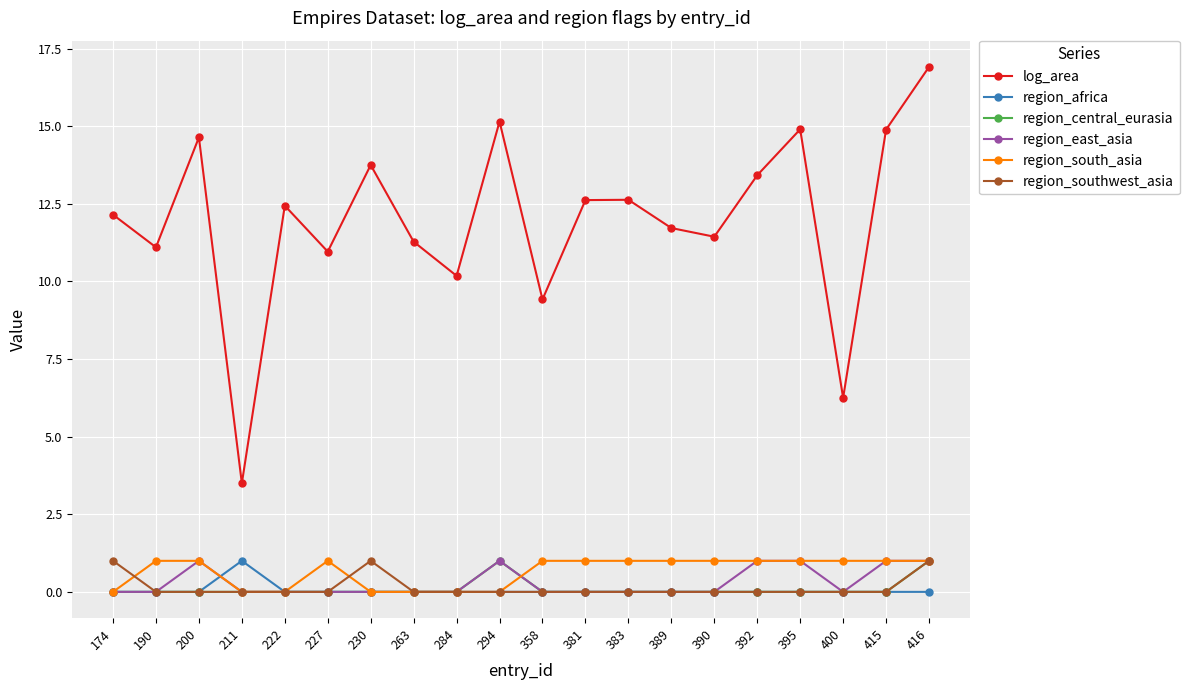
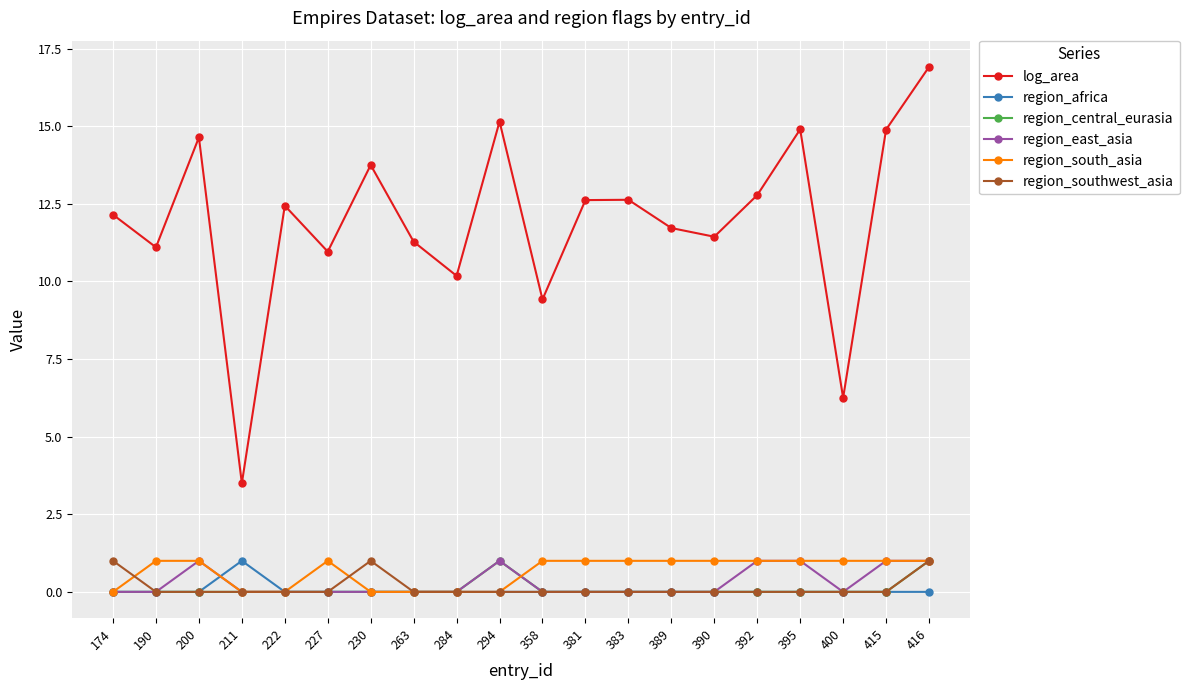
log_area, 392: 13.4 -> 12.8
